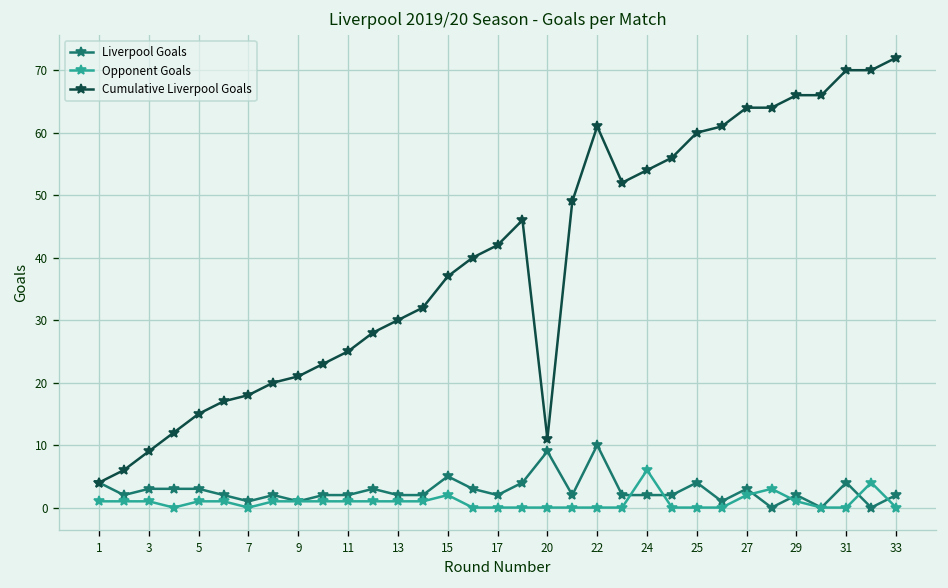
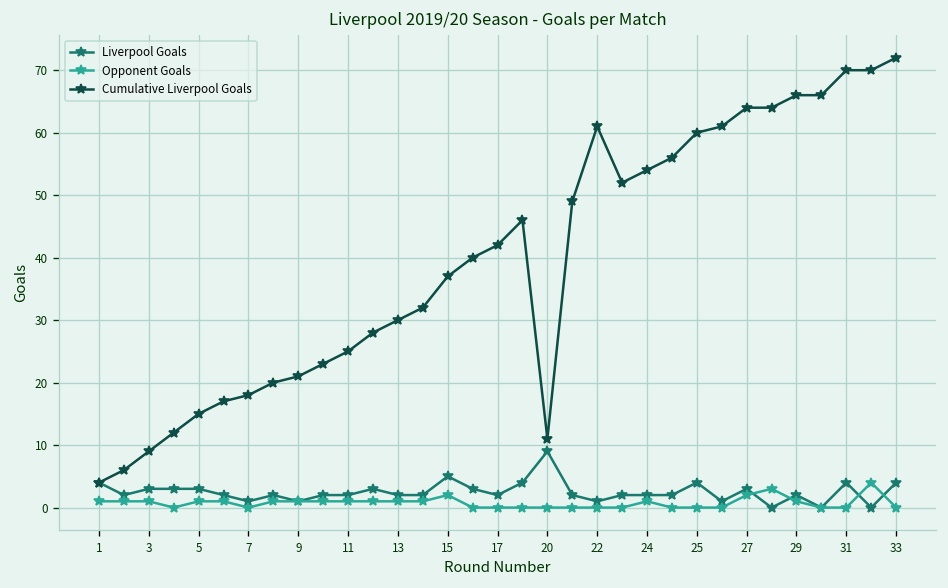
Liverpool Goals, 22: 10 -> 1
Opponent Goals, 24: 6 -> 1
Liverpool Goals, 33: 2 -> 4
